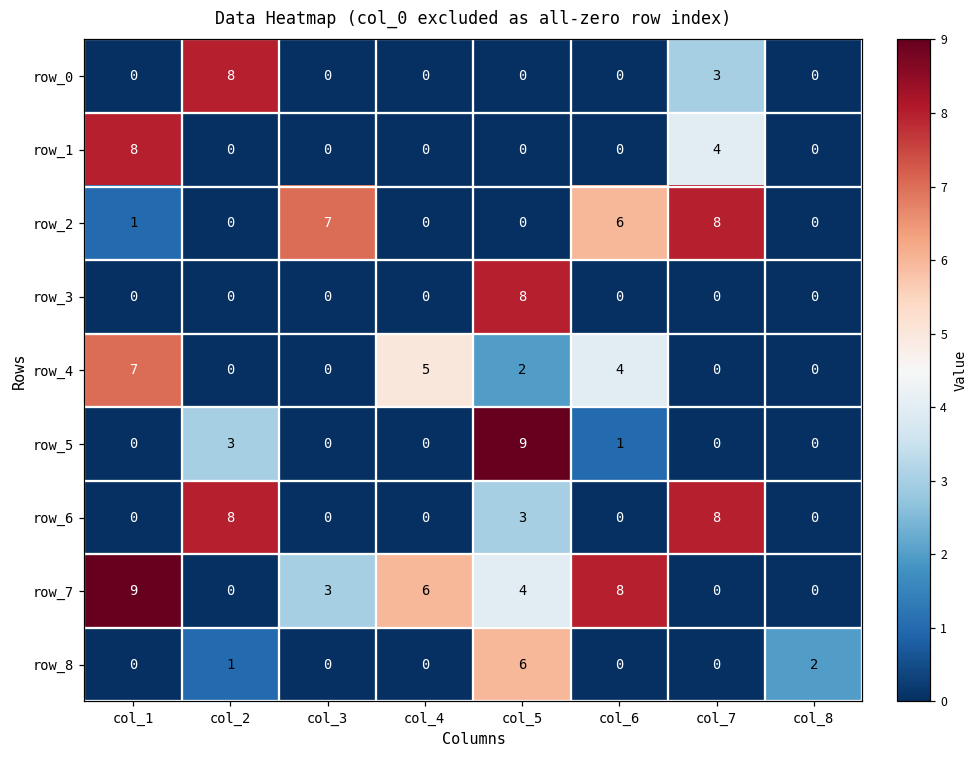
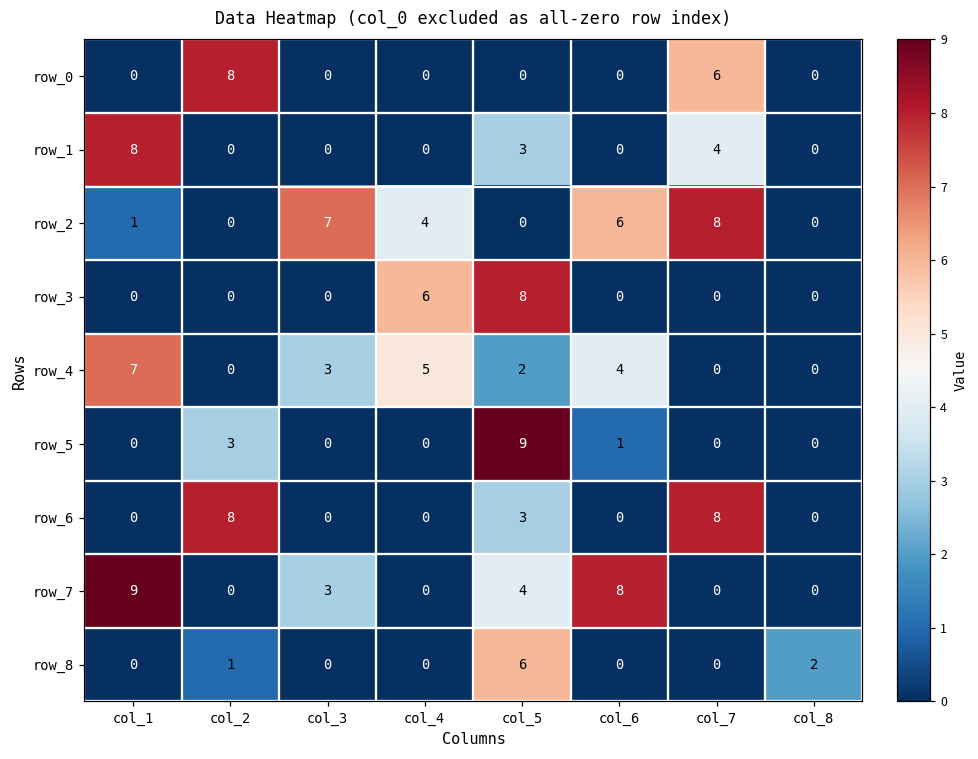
row_0, col_7: 3 -> 6
row_1, col_5: 0 -> 3
row_2, col_4: 0 -> 4
row_3, col_4: 0 -> 6
row_4, col_3: 0 -> 3
row_7, col_4: 6 -> 0
